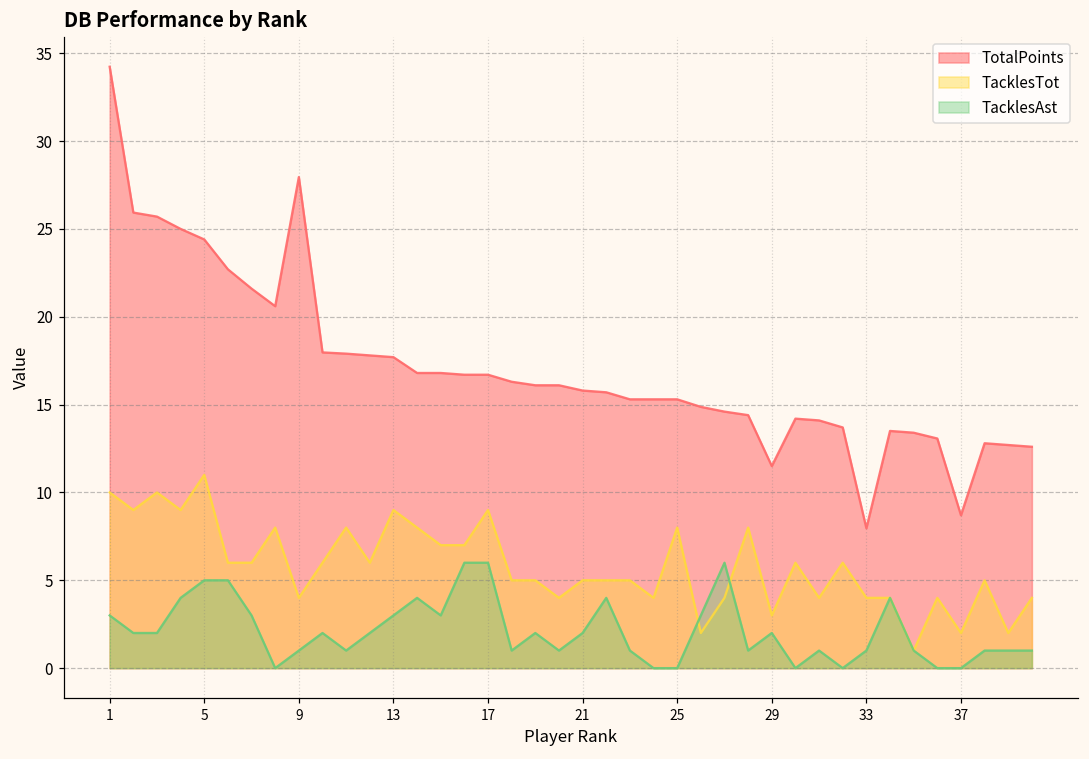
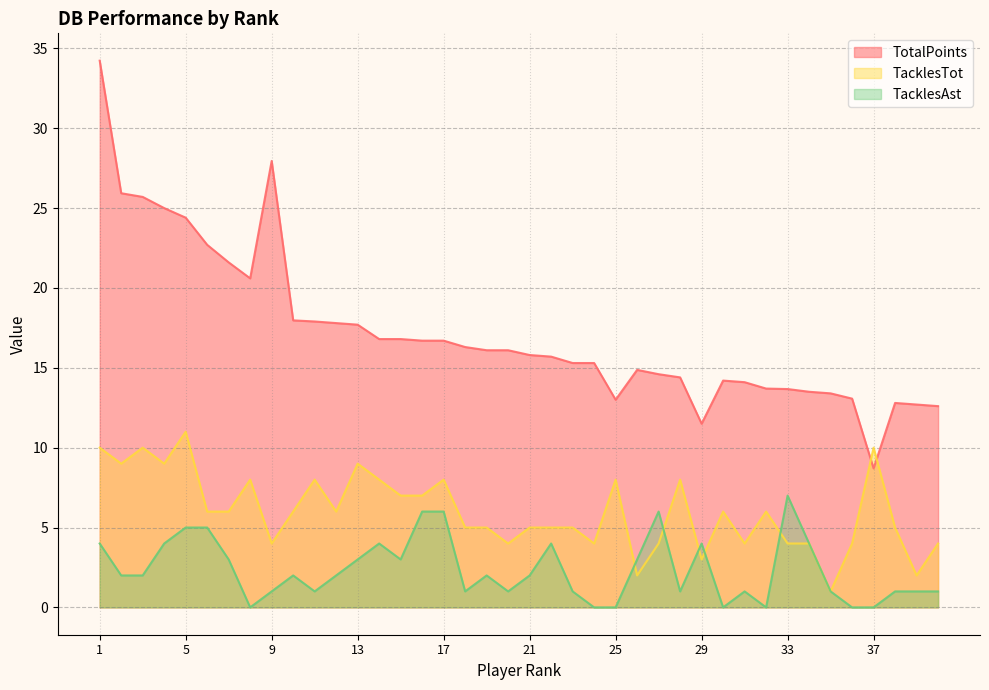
TacklesAst, 1: 3 -> 4
TacklesTot, 17: 9 -> 8
TotalPoints, 25: 15.3 -> 13.0
TacklesAst, 29: 2 -> 4
TotalPoints, 33: 8.0 -> 13.7
TacklesAst, 33: 1 -> 7
TacklesTot, 37: 2 -> 10
